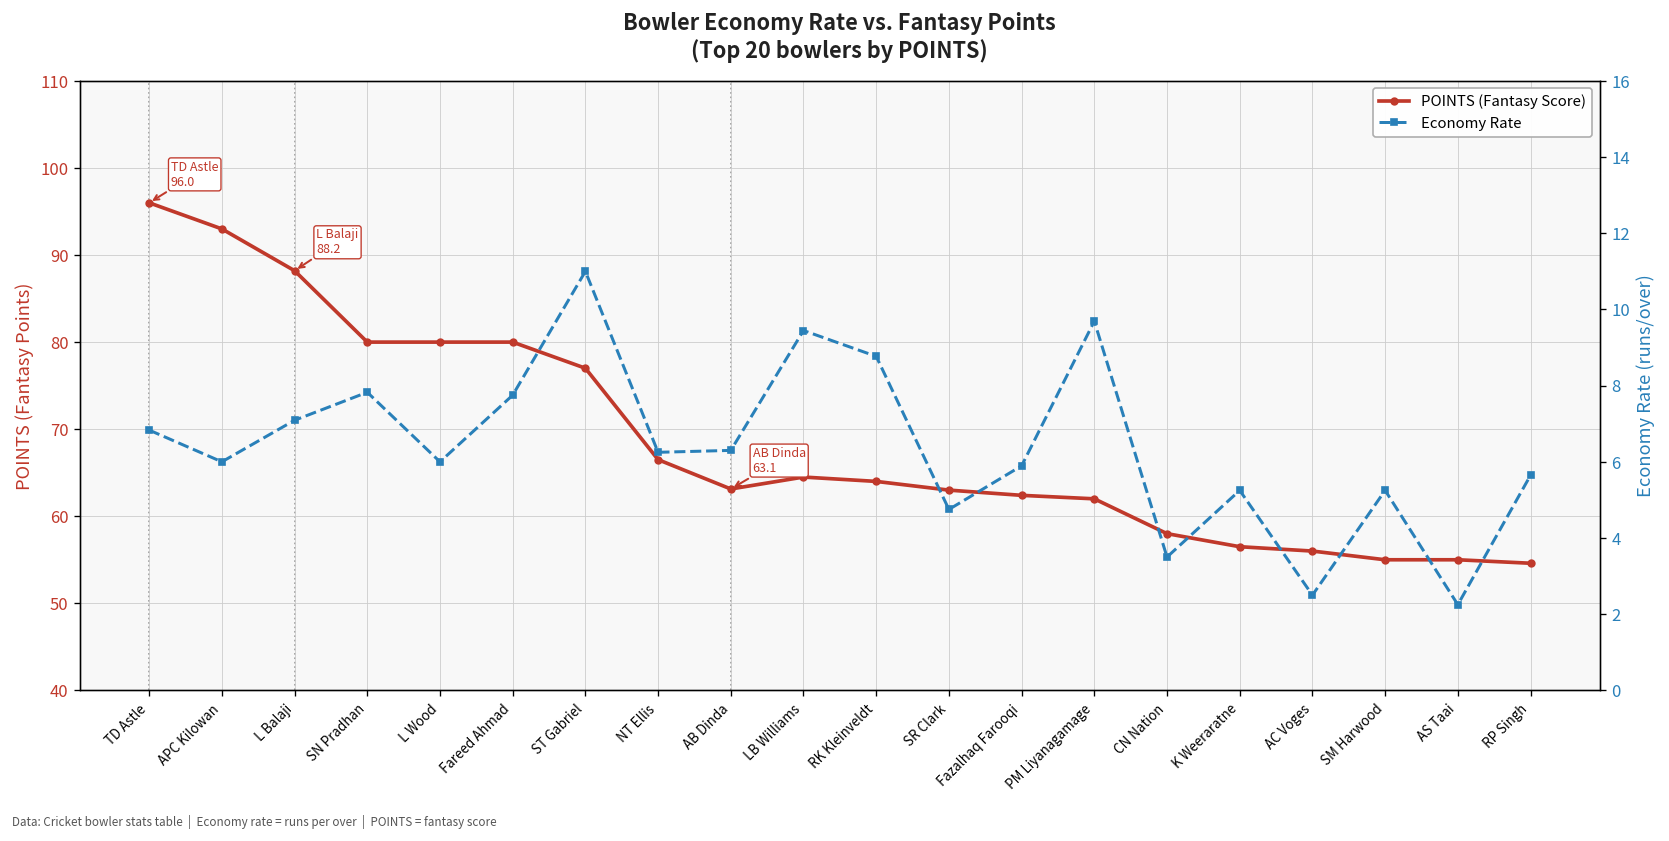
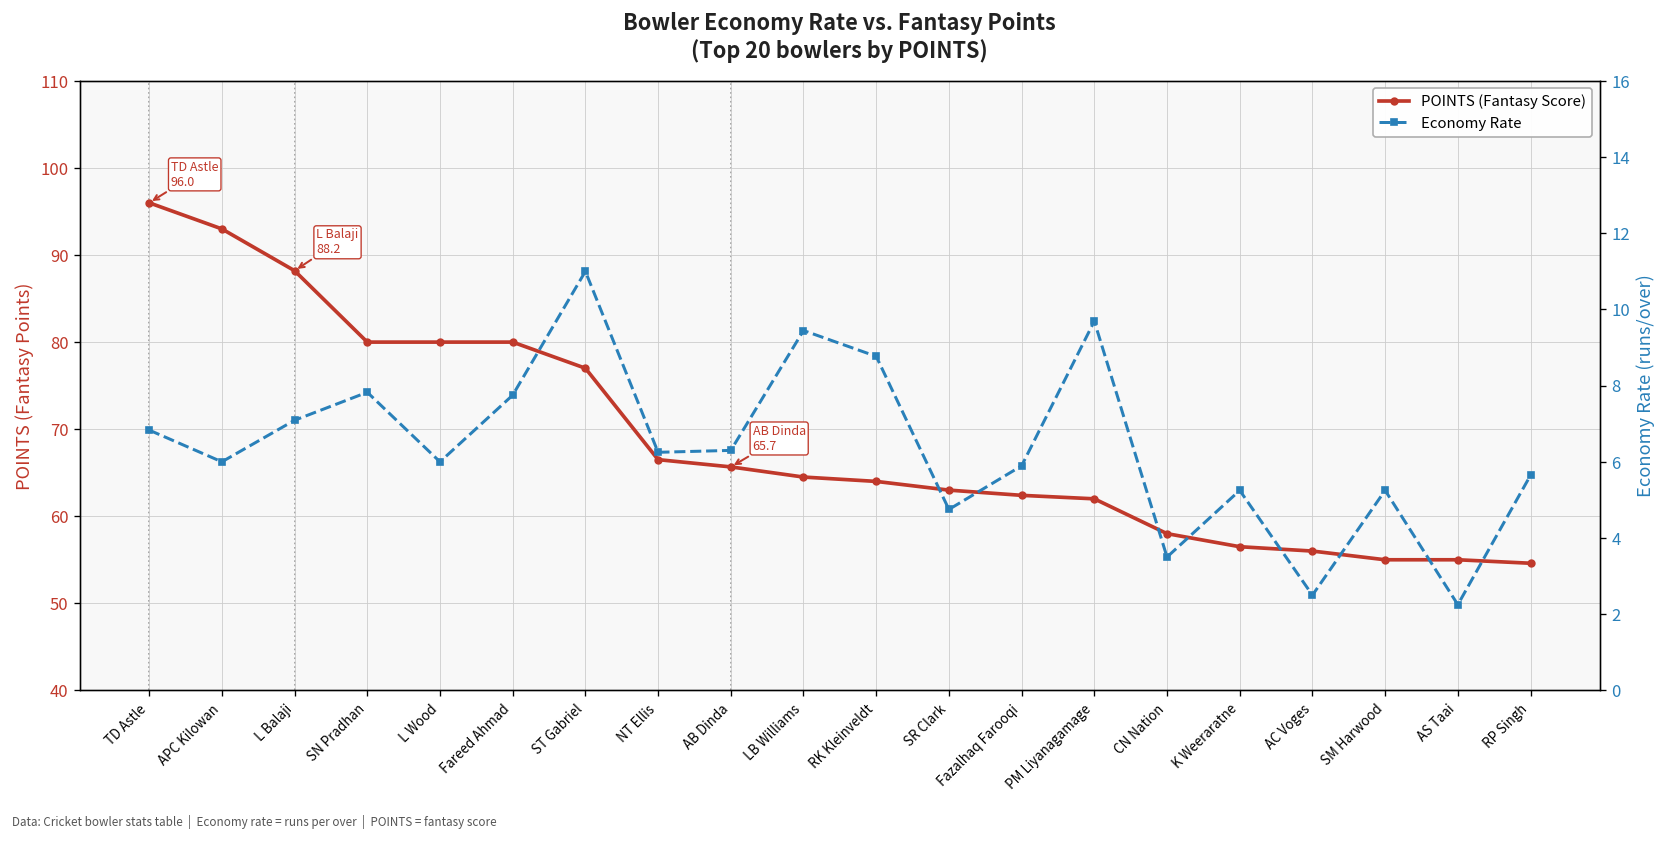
POINTS (Fantasy Score), AB Dinda: 63.1 -> 65.7
